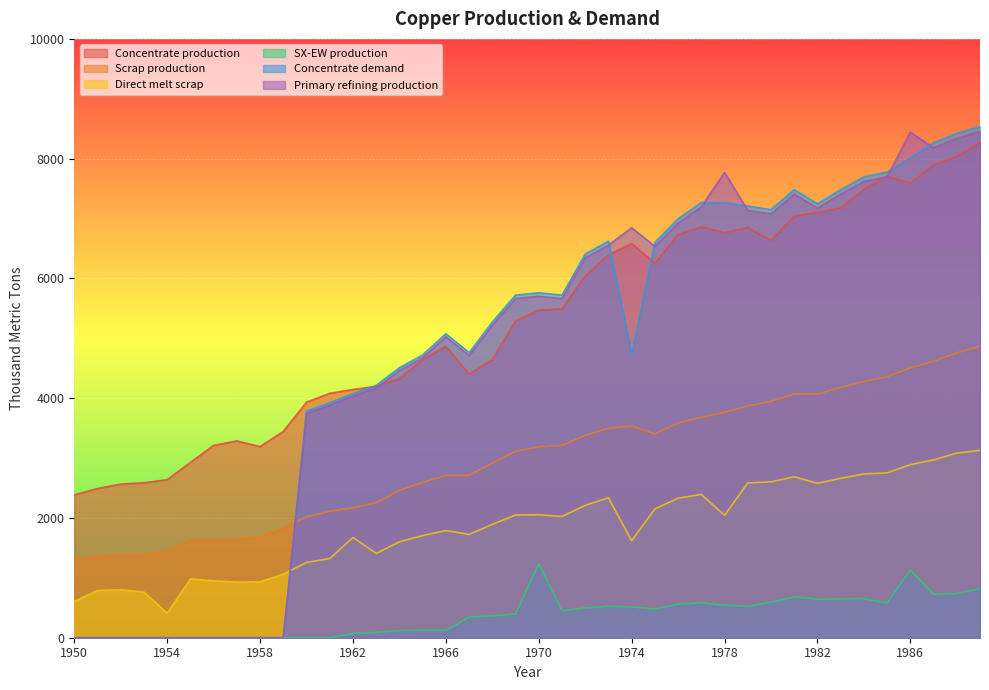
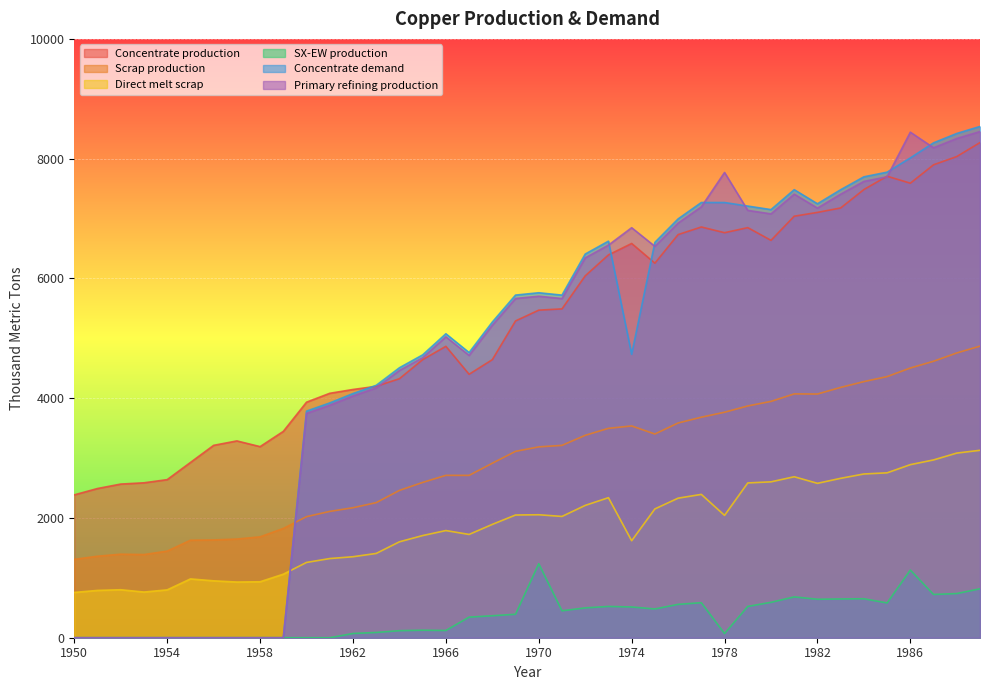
Direct melt scrap, 1950: 600 -> 800
Direct melt scrap, 1954: 400 -> 800
Direct melt scrap, 1962: 1700 -> 1400
SX-EW production, 1978: 500 -> 100
